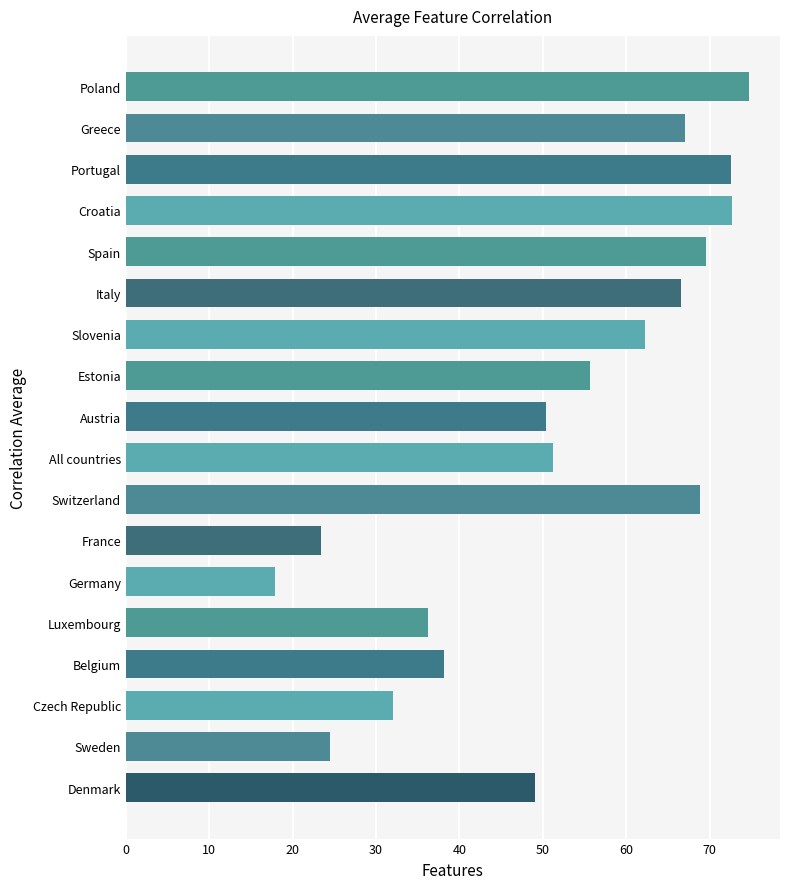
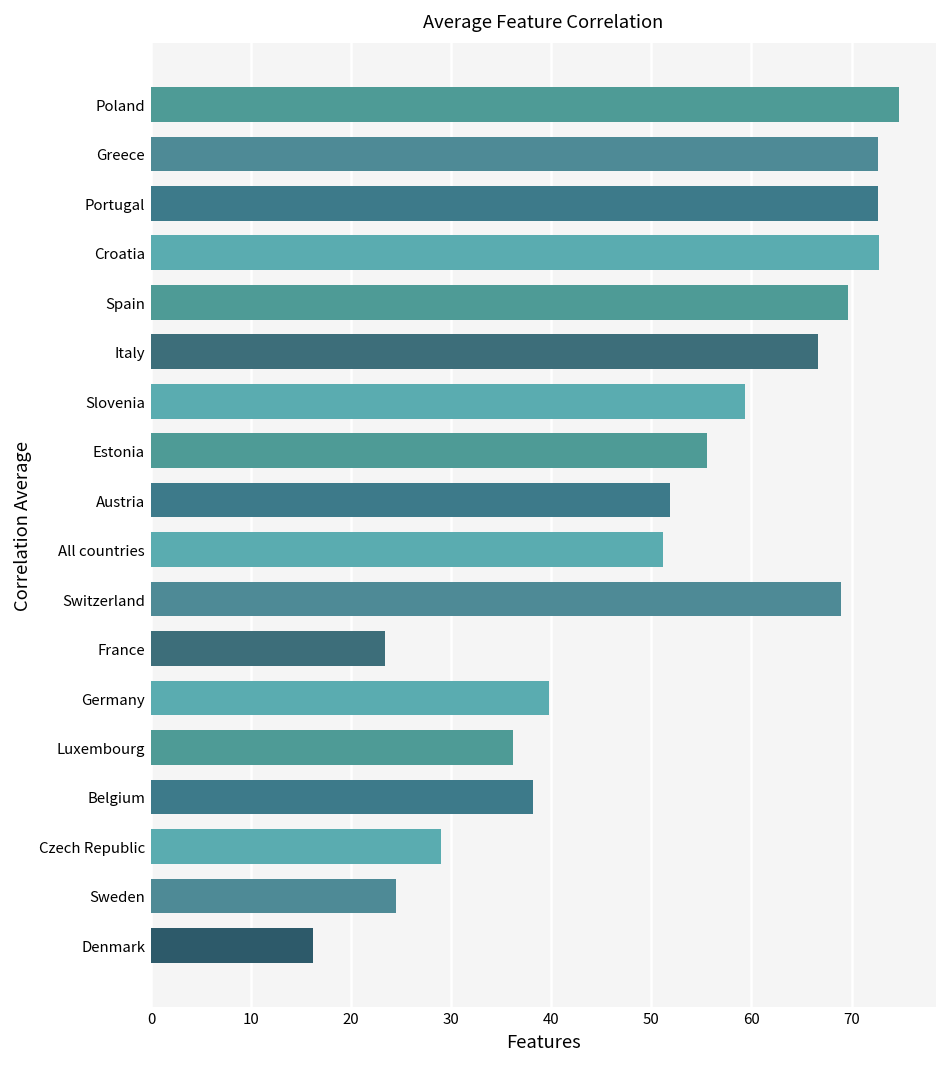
Greece: 67 -> 73
Slovenia: 62 -> 59
Austria: 50 -> 52
Germany: 18 -> 40
Czech Republic: 32 -> 29
Denmark: 49 -> 16
